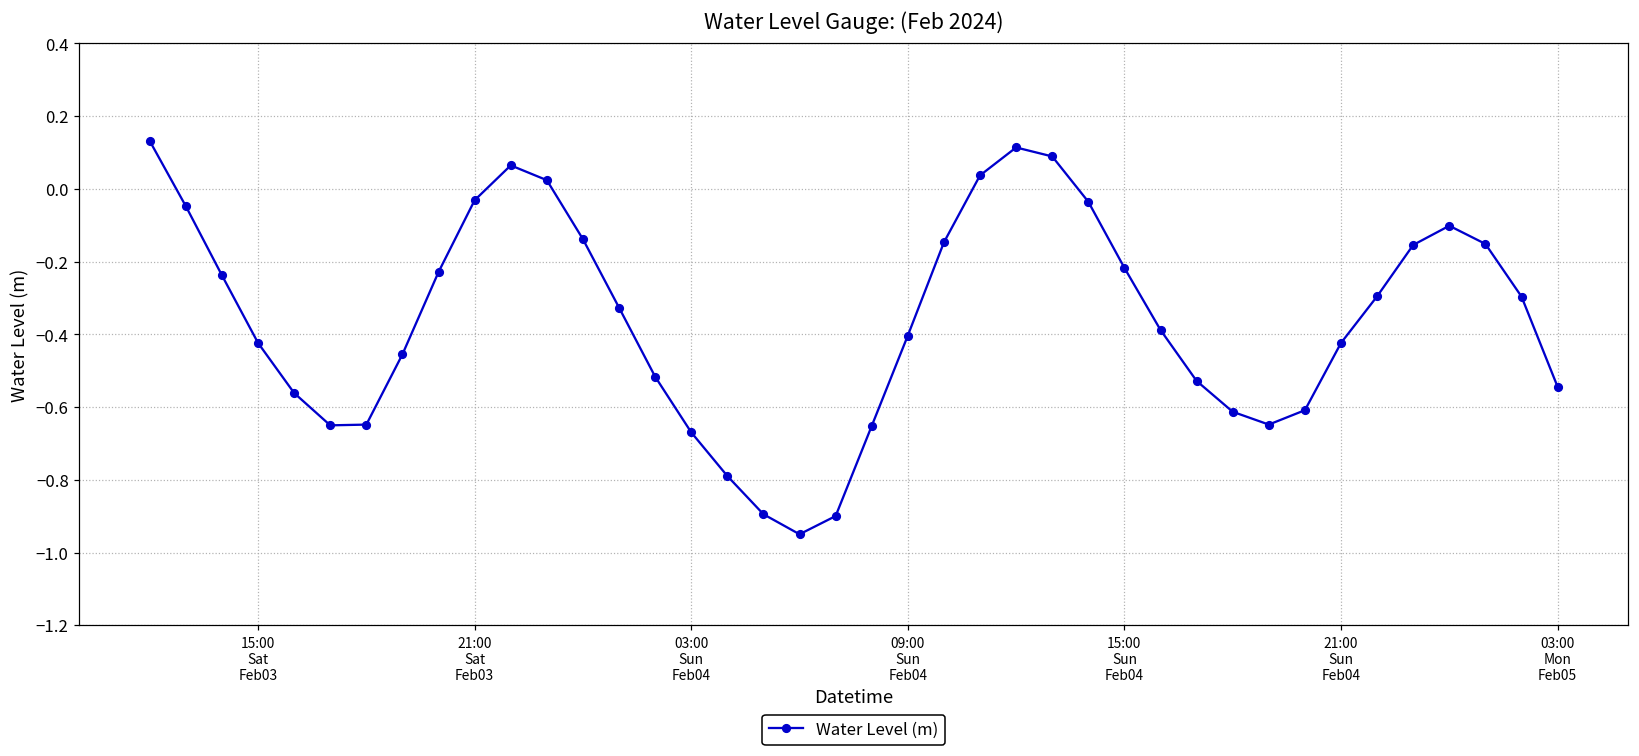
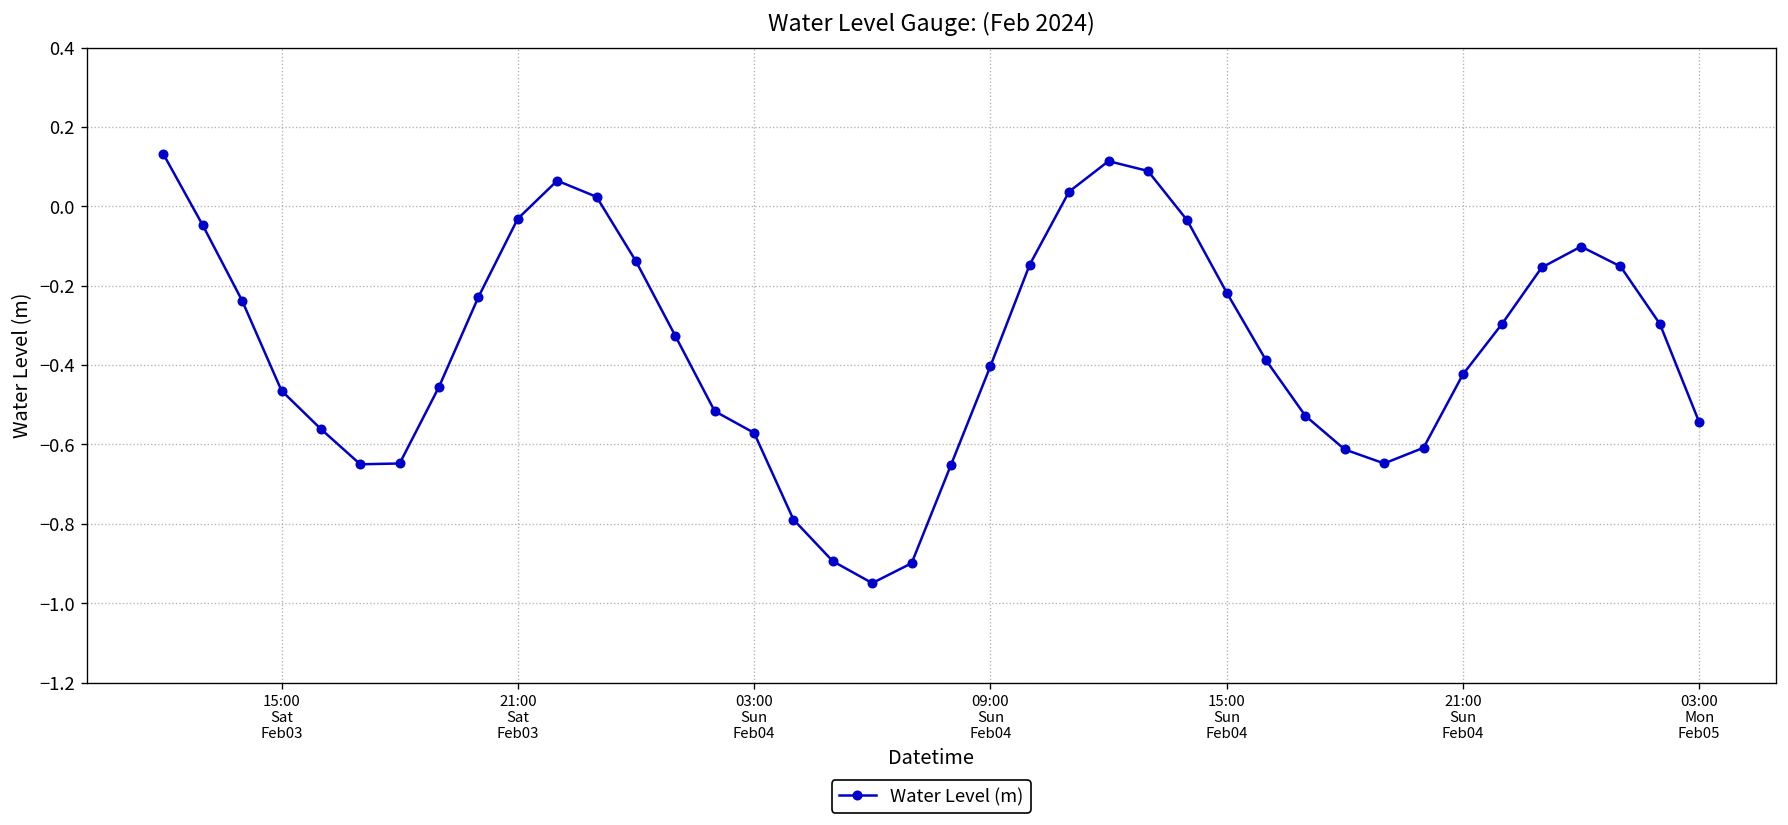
15:00 Sat Feb03: -0.42 -> -0.46
03:00 Sun Feb04: -0.67 -> -0.57
